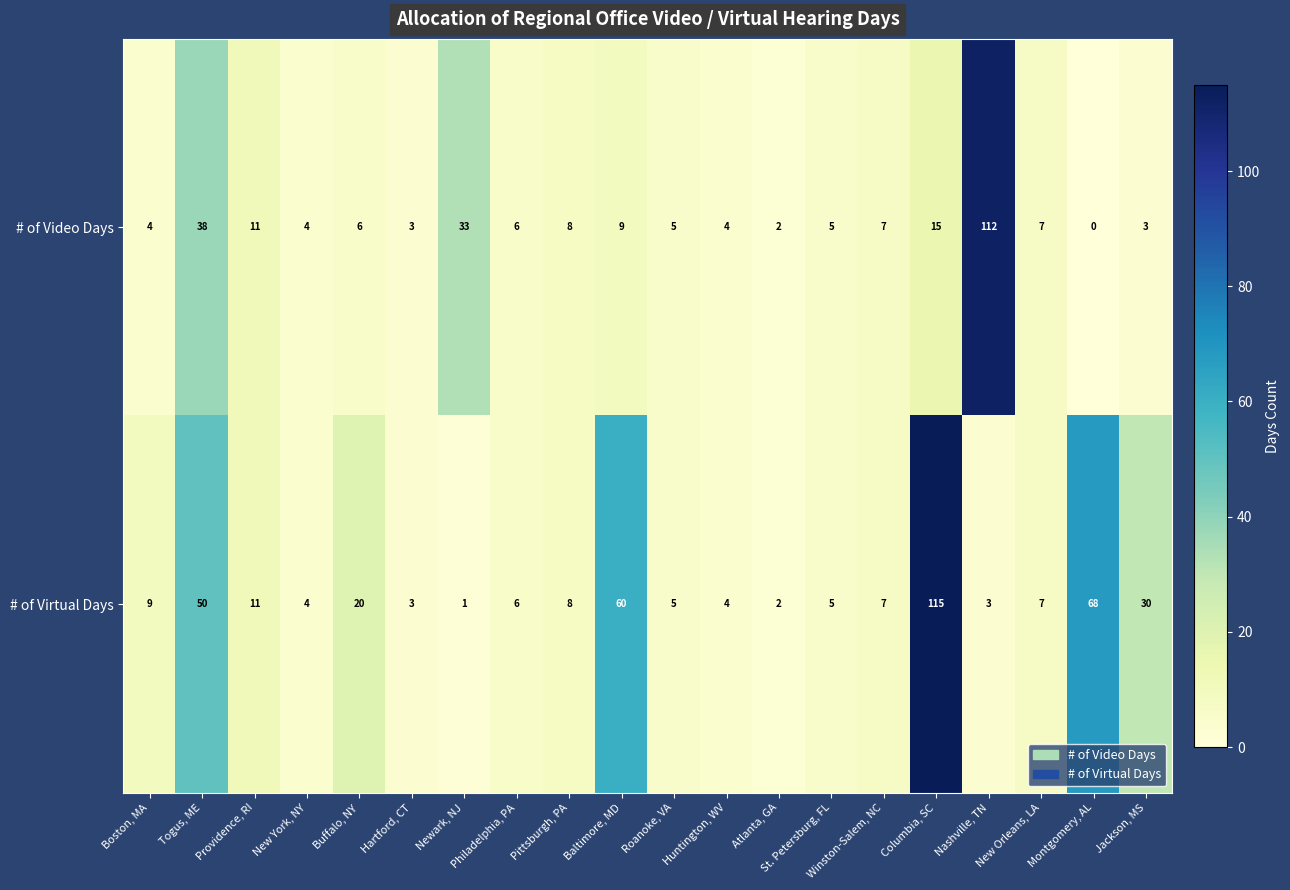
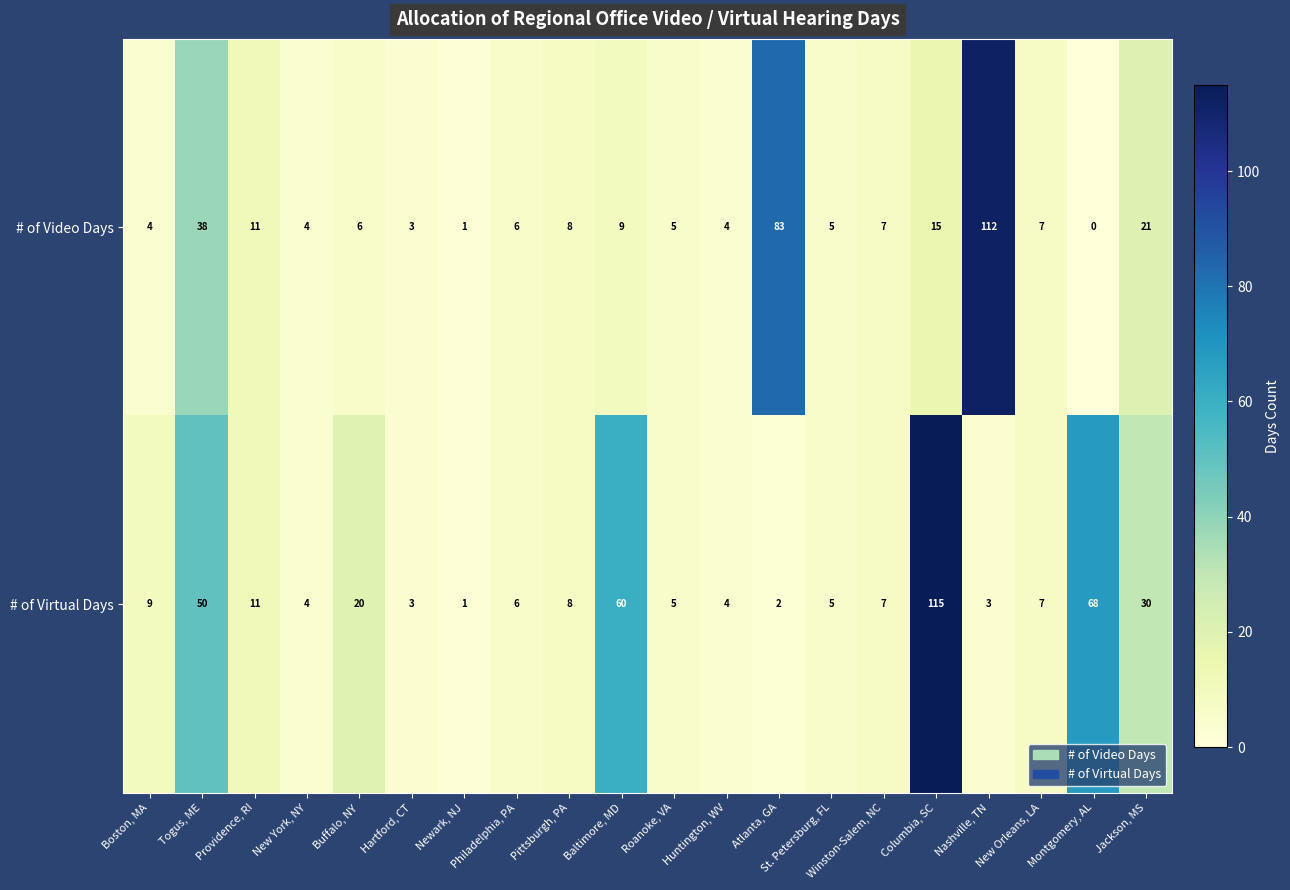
# of Video Days, Newark, NJ: 33 -> 1
# of Video Days, Atlanta, GA: 2 -> 83
# of Video Days, Jackson, MS: 3 -> 21
